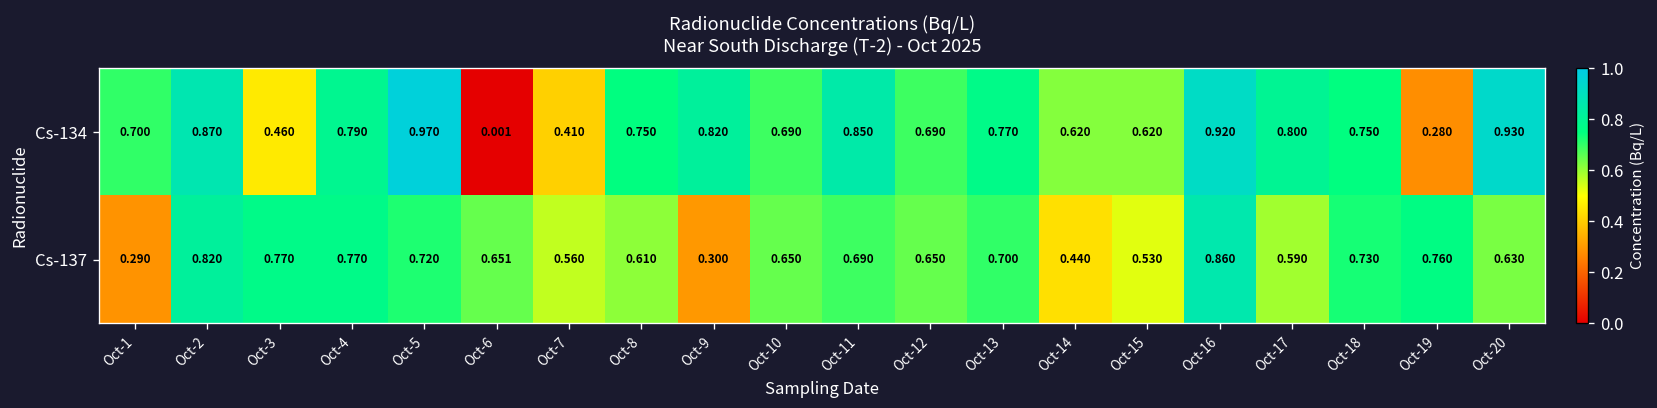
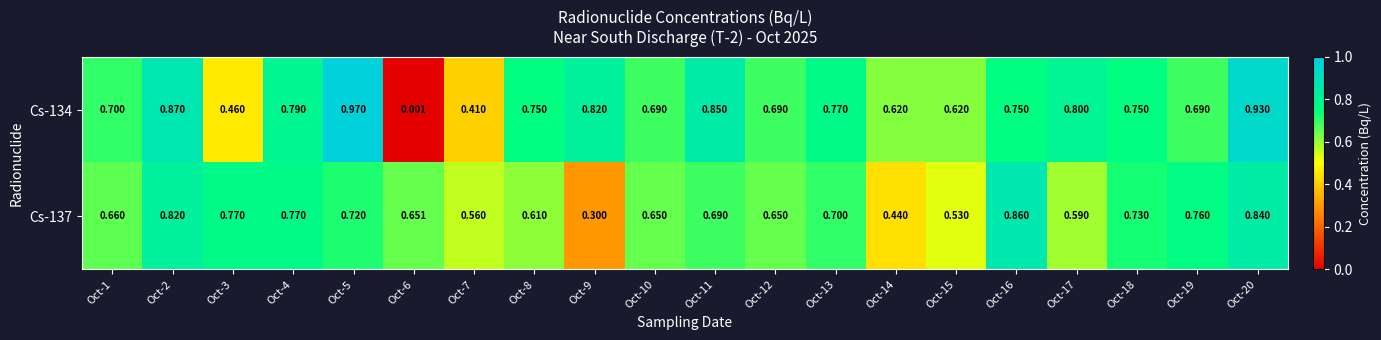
Cs-134, Oct-16: 0.920 -> 0.750
Cs-134, Oct-19: 0.280 -> 0.690
Cs-137, Oct-1: 0.290 -> 0.660
Cs-137, Oct-20: 0.630 -> 0.840
